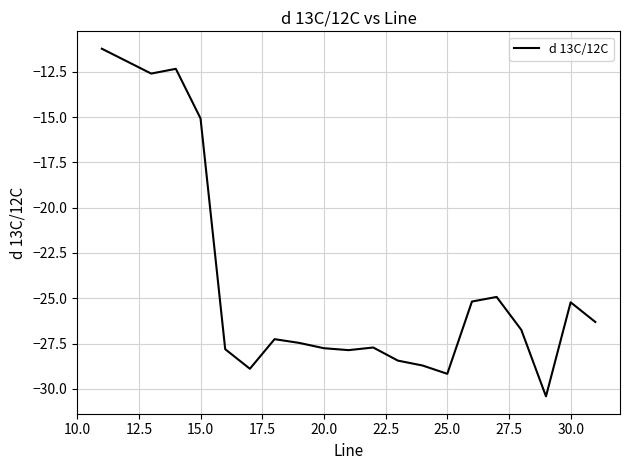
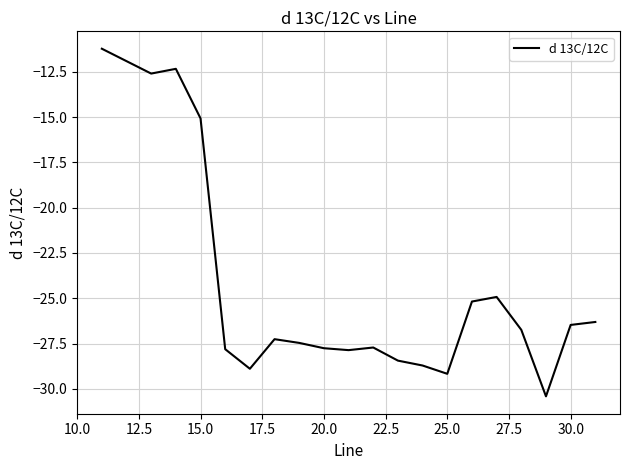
30.0: -25.2 -> -26.5
